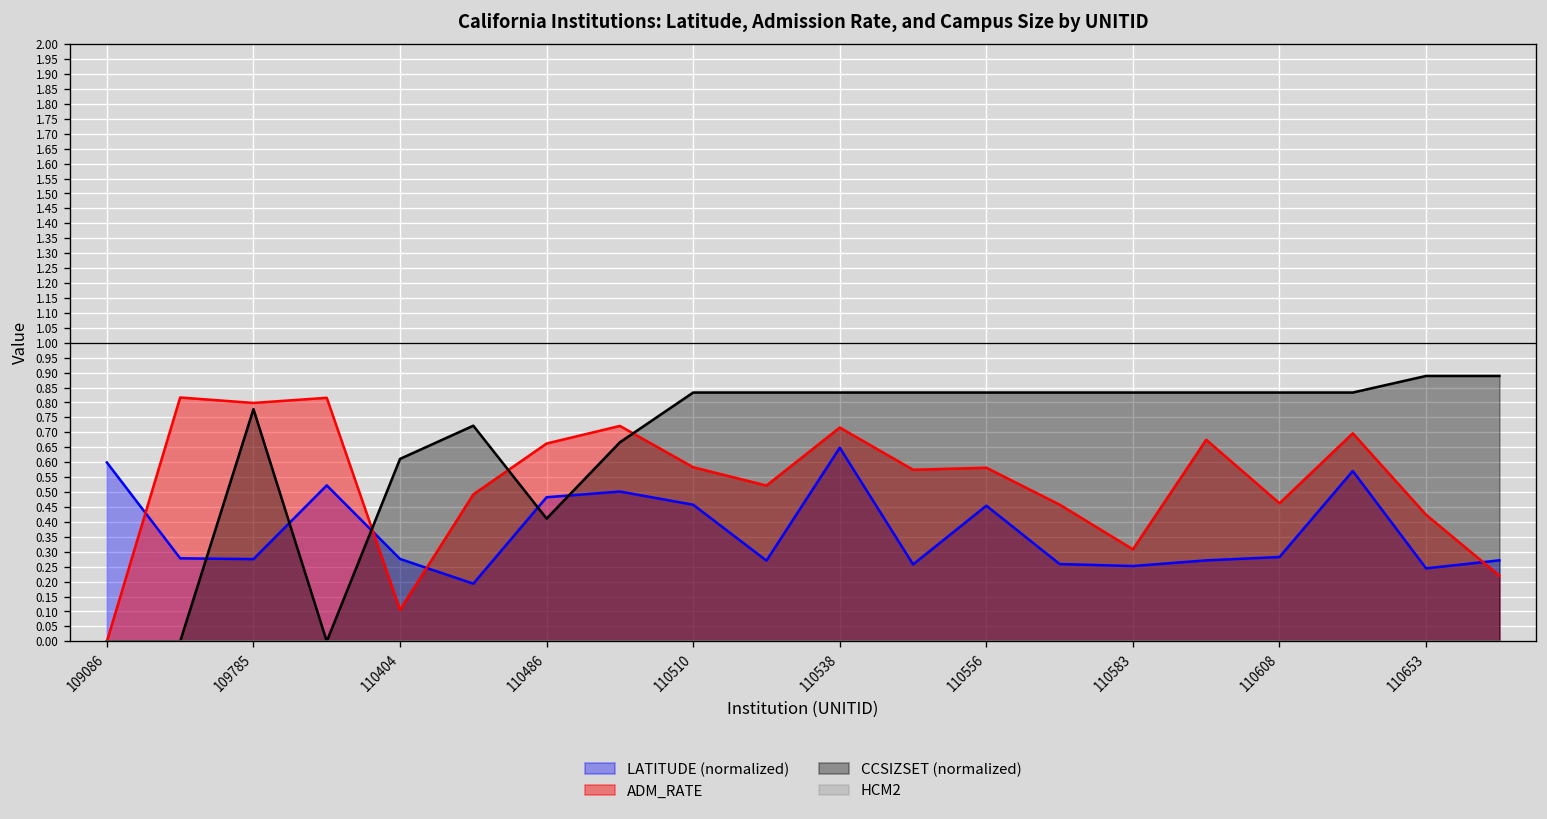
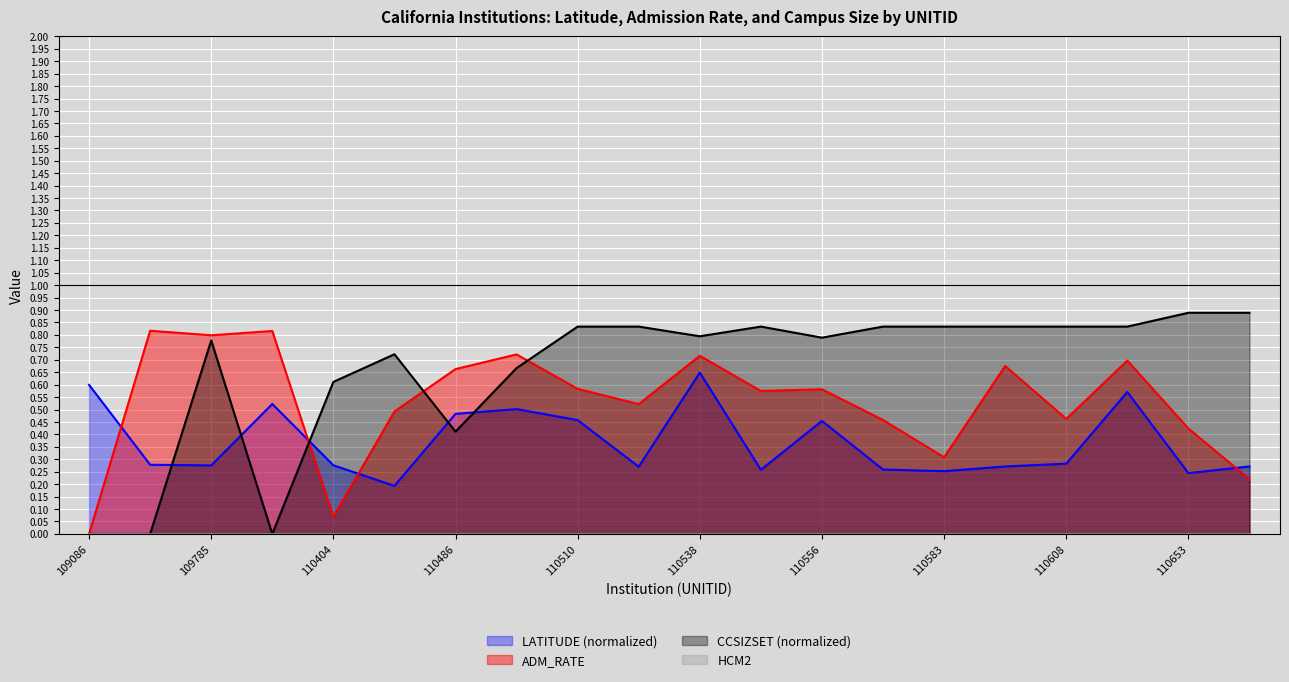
ADM_RATE, 110404: 0.11 -> 0.07
CCSIZSET (normalized), 110538: 0.83 -> 0.79
CCSIZSET (normalized), 110556: 0.83 -> 0.79
